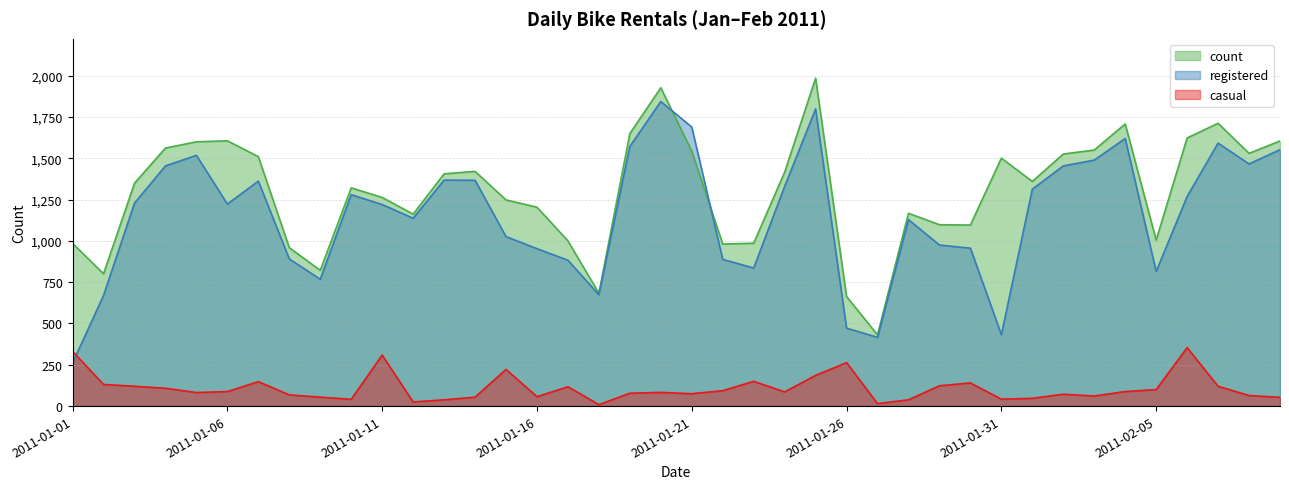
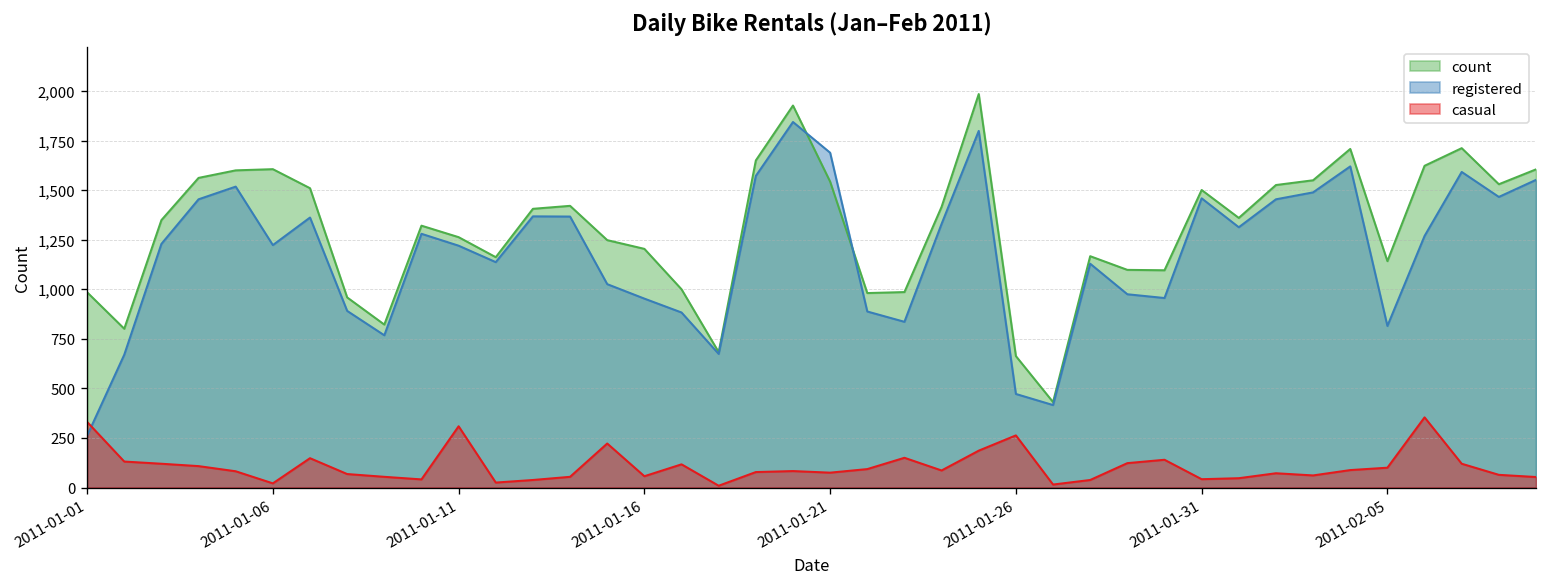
casual, 2011-01-06: 90 -> 20
registered, 2011-01-31: 430 -> 1,460
count, 2011-02-05: 1,010 -> 1,140
